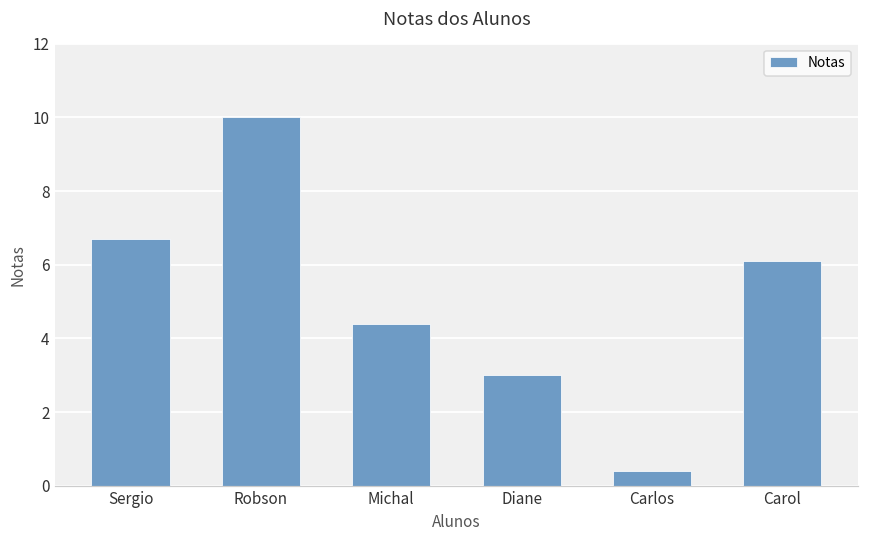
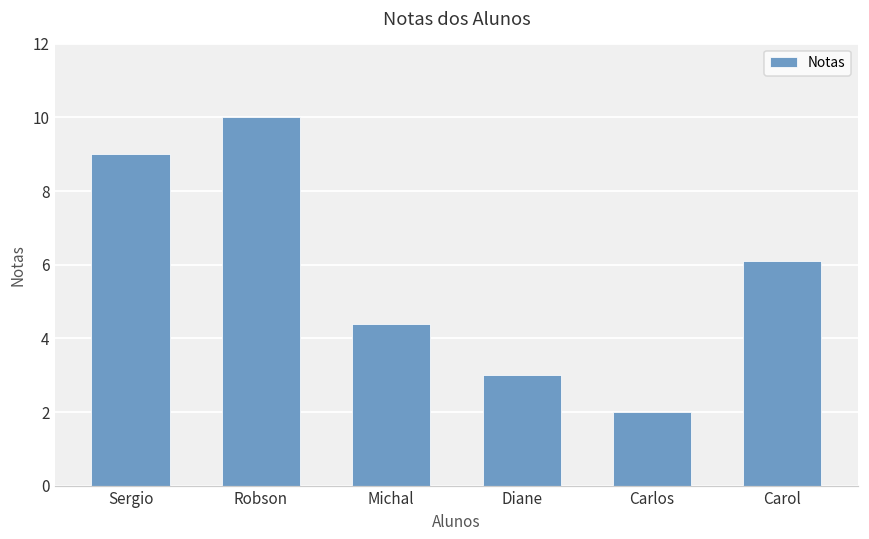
Sergio: 6.7 -> 9.0
Carlos: 0.4 -> 2.0
